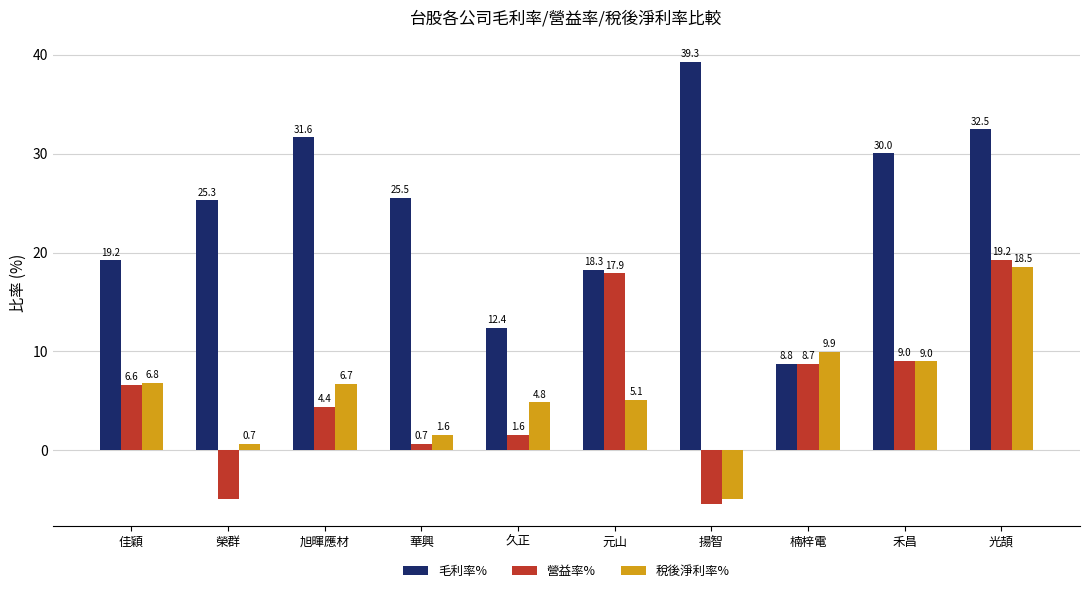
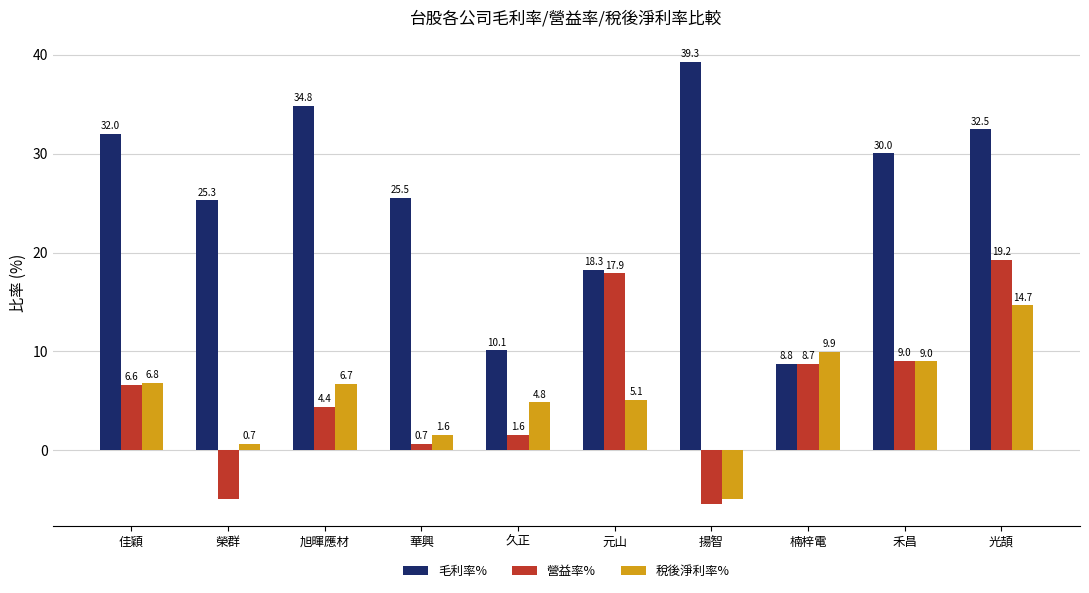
毛利率%, 佳穎: 19.2 -> 32.0
毛利率%, 旭暉應材: 31.6 -> 34.8
毛利率%, 久正: 12.4 -> 10.1
稅後淨利率%, 光頡: 18.5 -> 14.7
